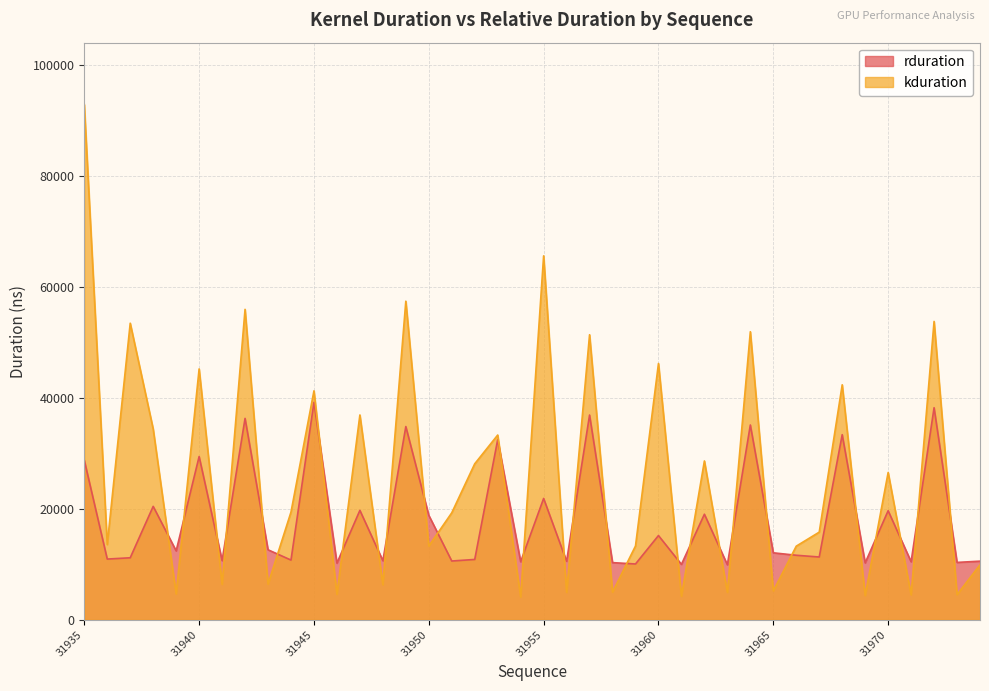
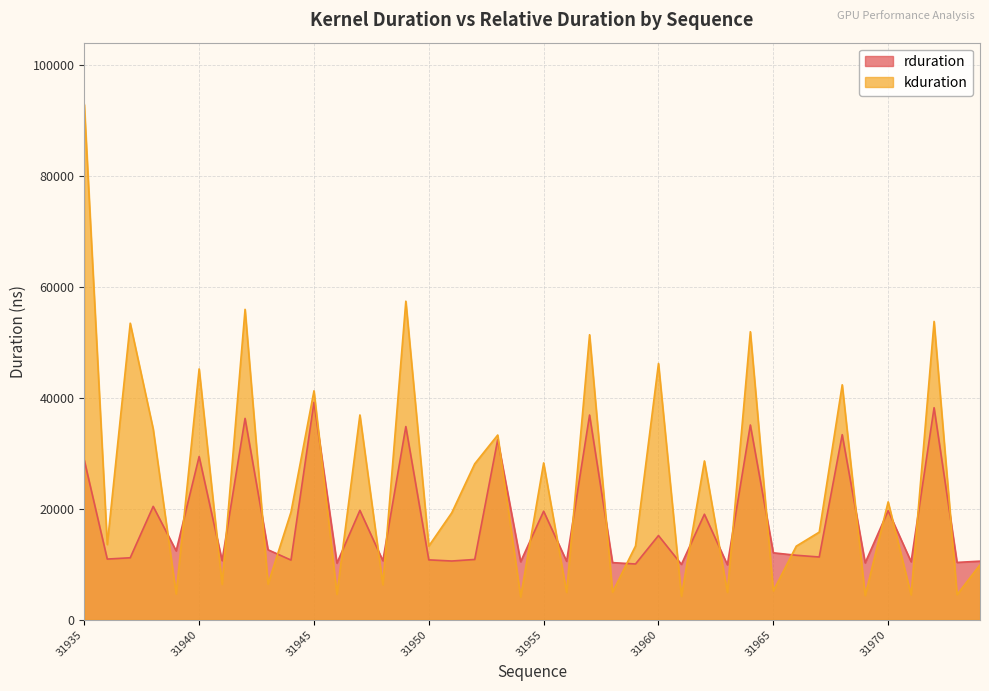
rduration, 31950: 19000 -> 11000
rduration, 31955: 22000 -> 20000
kduration, 31955: 66000 -> 28000
kduration, 31970: 27000 -> 21000
